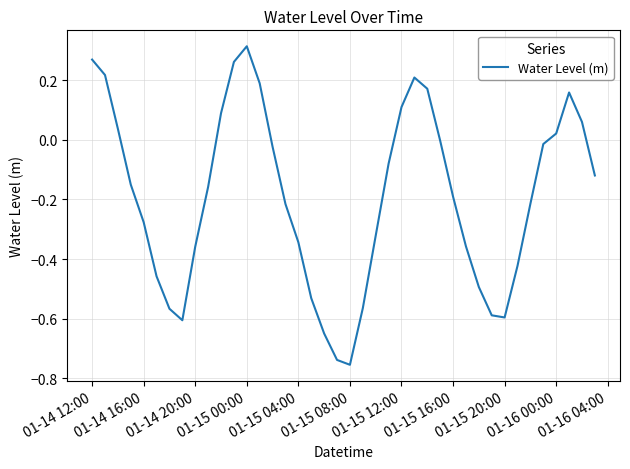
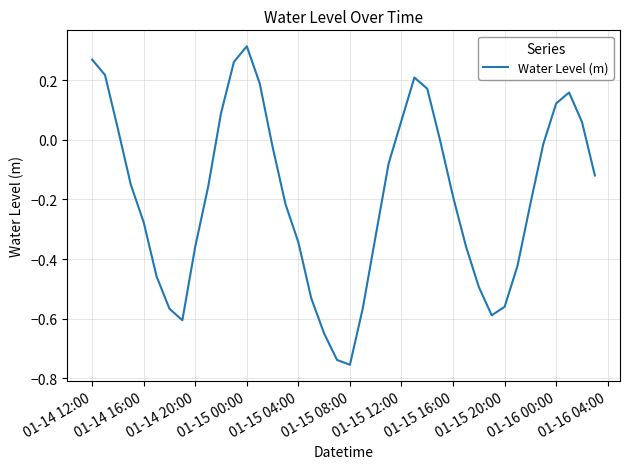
01-15 12:00: 0.11 -> 0.07
01-15 20:00: -0.60 -> -0.56
01-16 00:00: 0.02 -> 0.12
